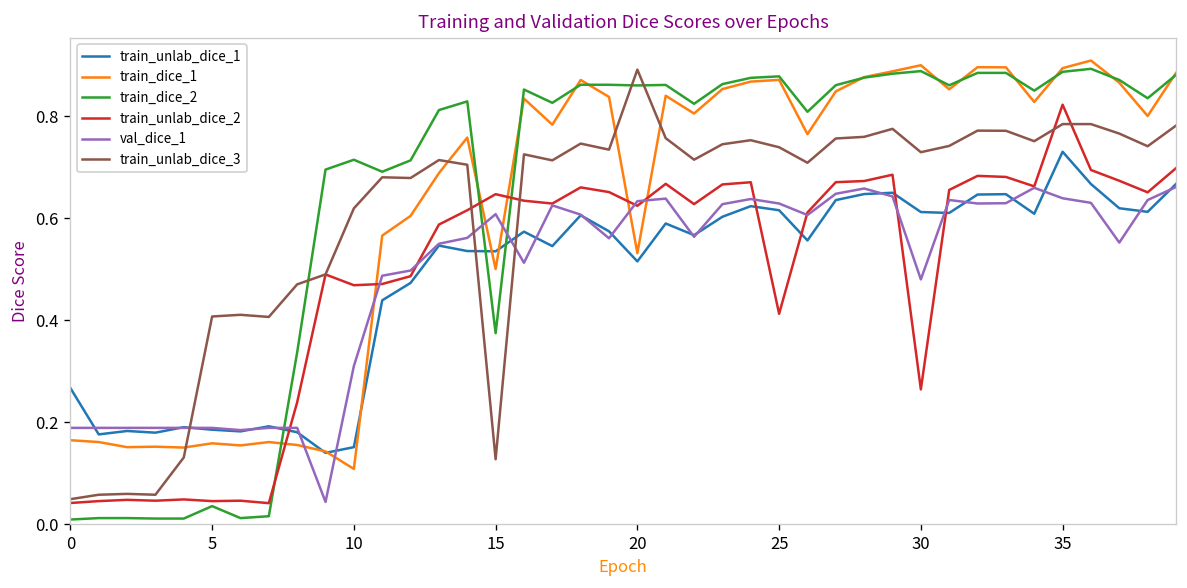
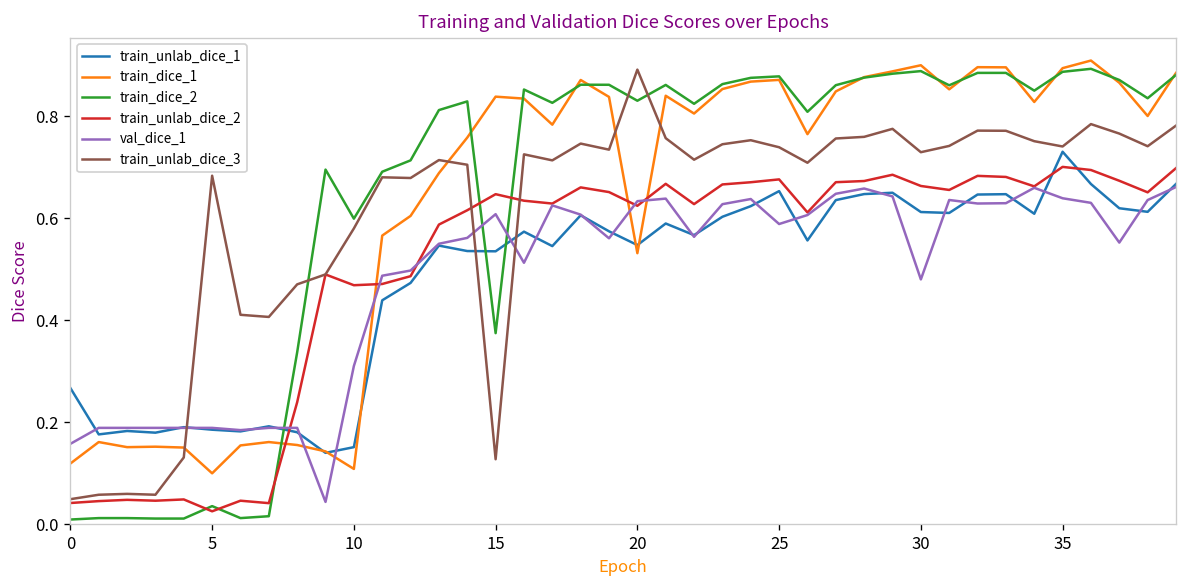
train_dice_1, 0: 0.16 -> 0.12
val_dice_1, 0: 0.19 -> 0.16
train_dice_1, 5: 0.16 -> 0.10
train_unlab_dice_2, 5: 0.05 -> 0.03
train_unlab_dice_3, 5: 0.41 -> 0.68
train_dice_2, 10: 0.71 -> 0.60
train_unlab_dice_3, 10: 0.62 -> 0.58
train_dice_1, 15: 0.50 -> 0.84
train_unlab_dice_1, 20: 0.52 -> 0.55
train_dice_2, 20: 0.86 -> 0.83
train_unlab_dice_1, 25: 0.62 -> 0.65
train_unlab_dice_2, 25: 0.41 -> 0.68
val_dice_1, 25: 0.63 -> 0.59
train_unlab_dice_2, 30: 0.26 -> 0.66
train_unlab_dice_2, 35: 0.82 -> 0.70
train_unlab_dice_3, 35: 0.78 -> 0.74
